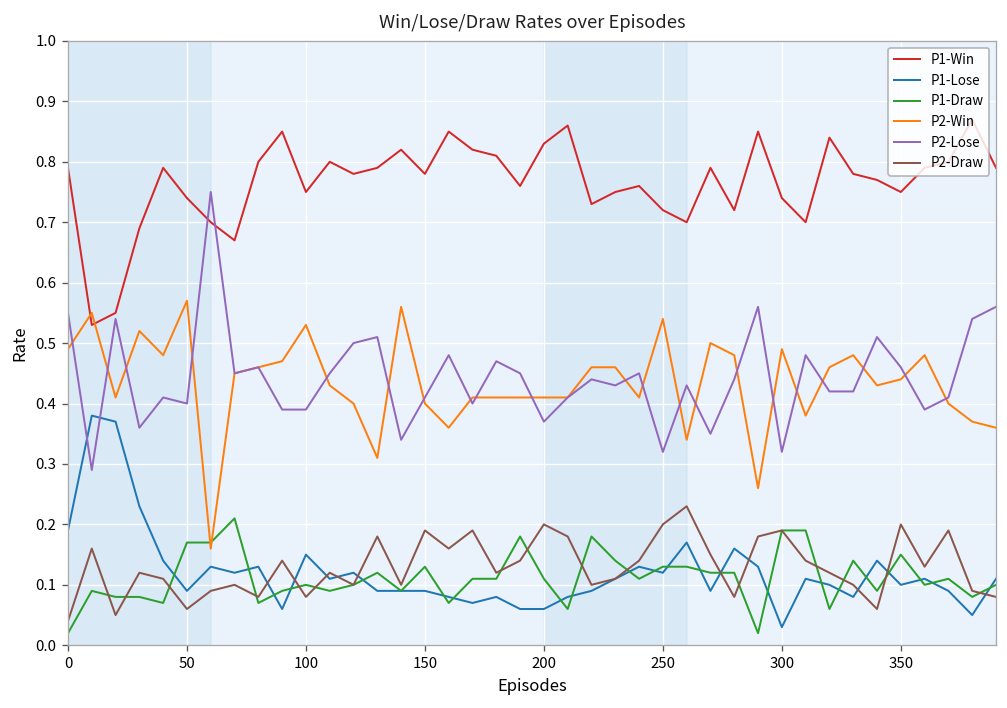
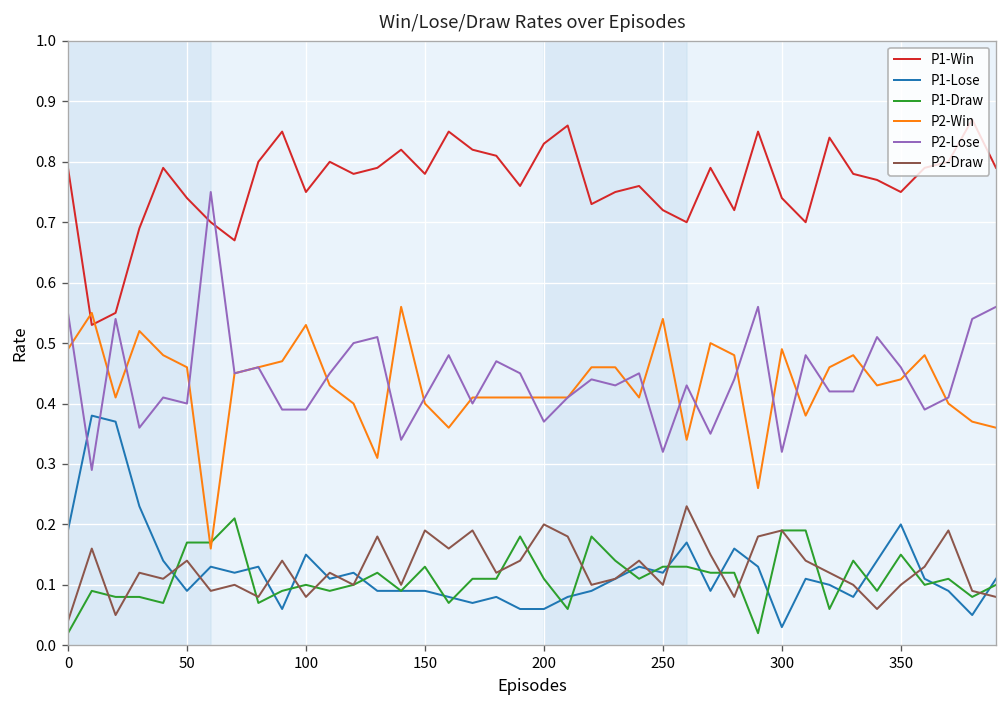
P2-Win, 50: 0.57 -> 0.46
P2-Draw, 50: 0.06 -> 0.14
P2-Draw, 250: 0.2 -> 0.1
P1-Lose, 350: 0.1 -> 0.2
P2-Draw, 350: 0.2 -> 0.1
